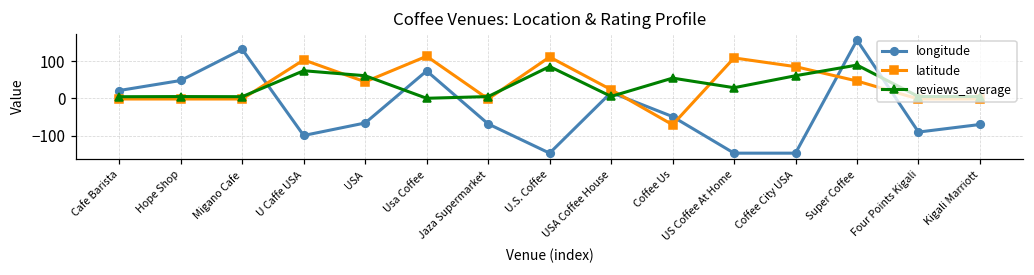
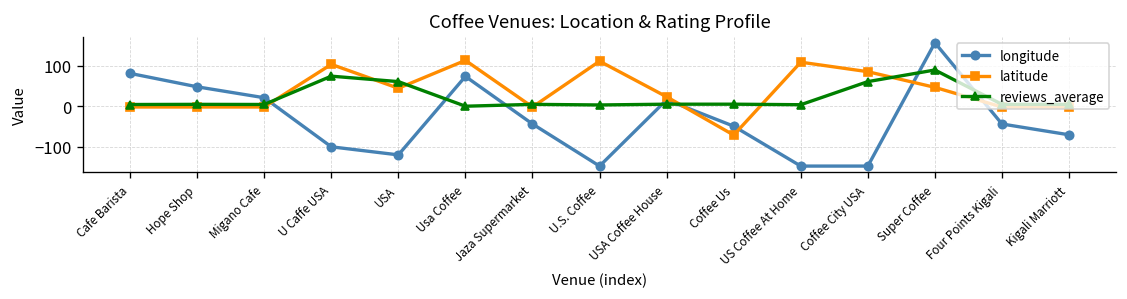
longitude, Cafe Barista: 20 -> 80
longitude, Migano Cafe: 130 -> 20
longitude, USA: -70 -> -120
longitude, Jaza Supermarket: -70 -> -40
reviews_average, U.S. Coffee: 90 -> 0
reviews_average, Coffee Us: 50 -> 10
reviews_average, US Coffee At Home: 30 -> 0
longitude, Four Points Kigali: -90 -> -40
